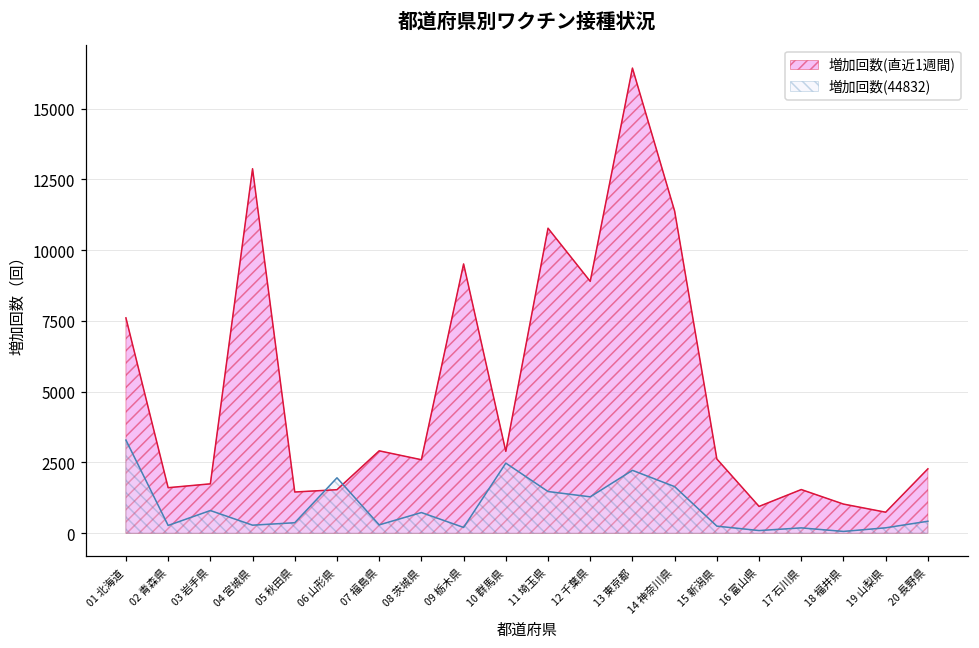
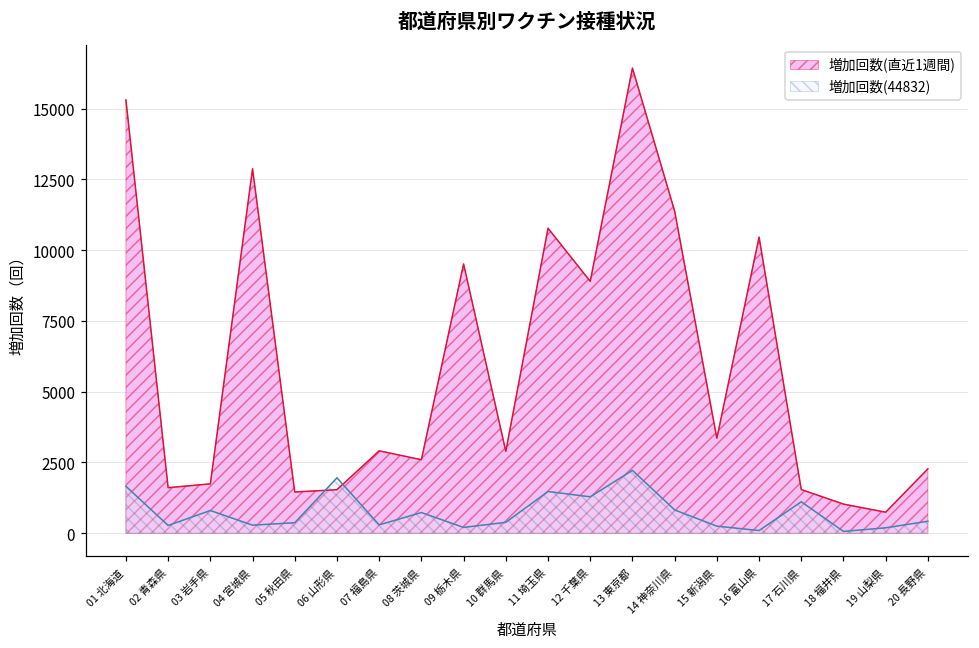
増加回数(直近1週間), 01 北海道: 7600 -> 15300
増加回数(44832), 01 北海道: 3300 -> 1700
増加回数(44832), 10 群馬県: 2500 -> 400
増加回数(44832), 14 神奈川県: 1600 -> 800
増加回数(直近1週間), 15 新潟県: 2600 -> 3400
増加回数(直近1週間), 16 富山県: 900 -> 10500
増加回数(44832), 17 石川県: 200 -> 1100
